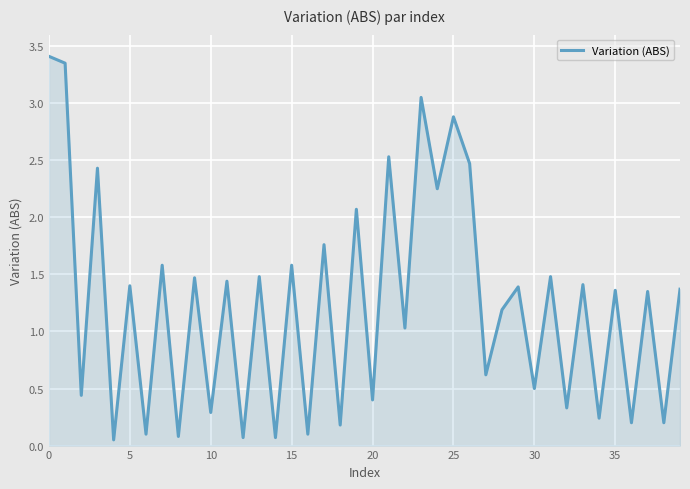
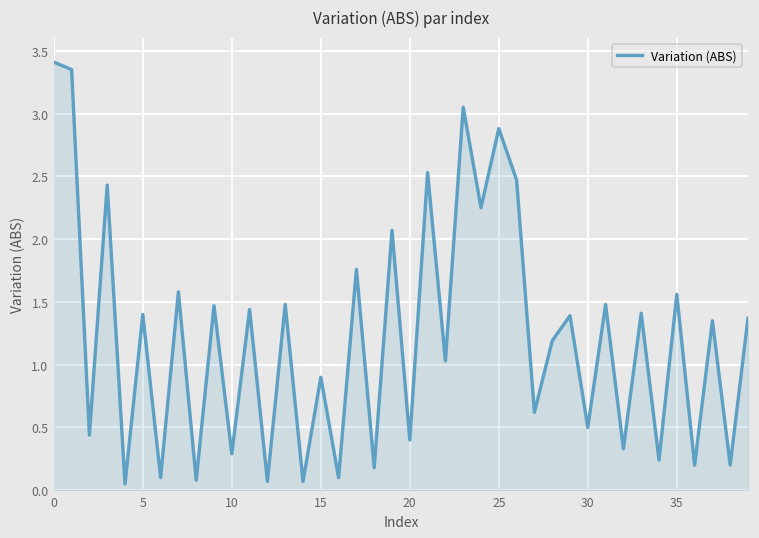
15: 1.58 -> 0.90
35: 1.36 -> 1.56
